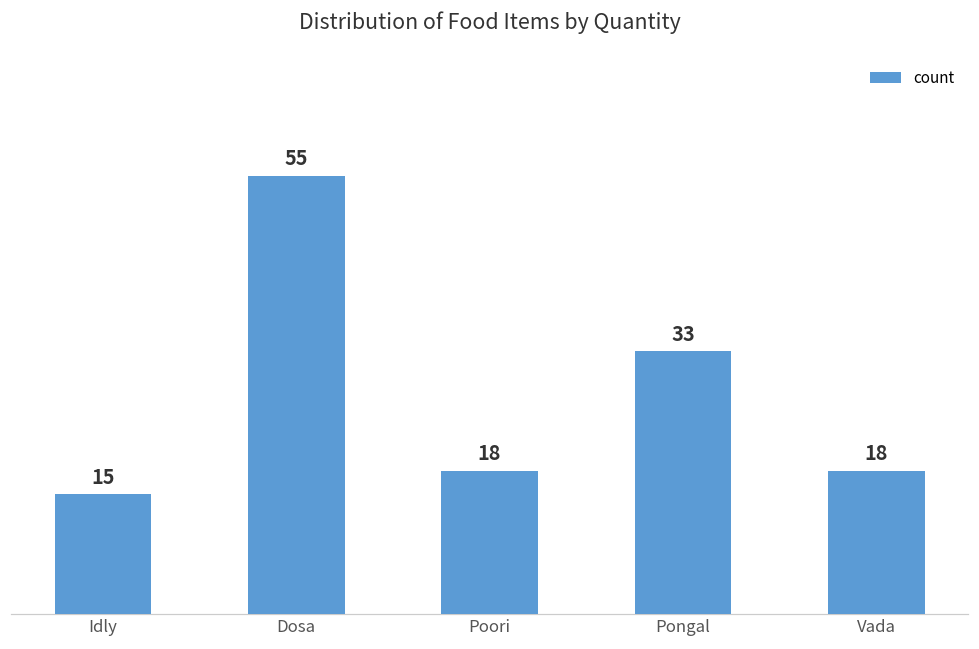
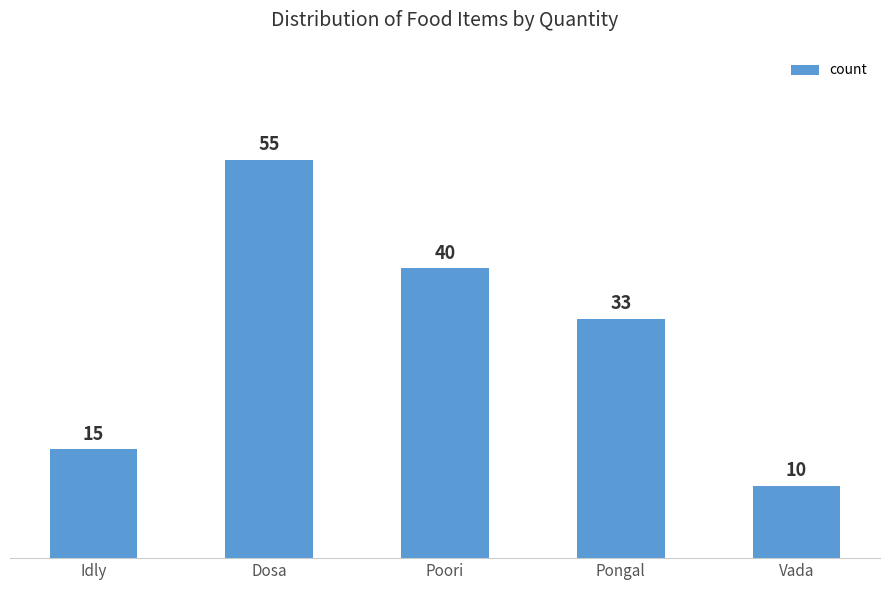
Poori: 18 -> 40
Vada: 18 -> 10
